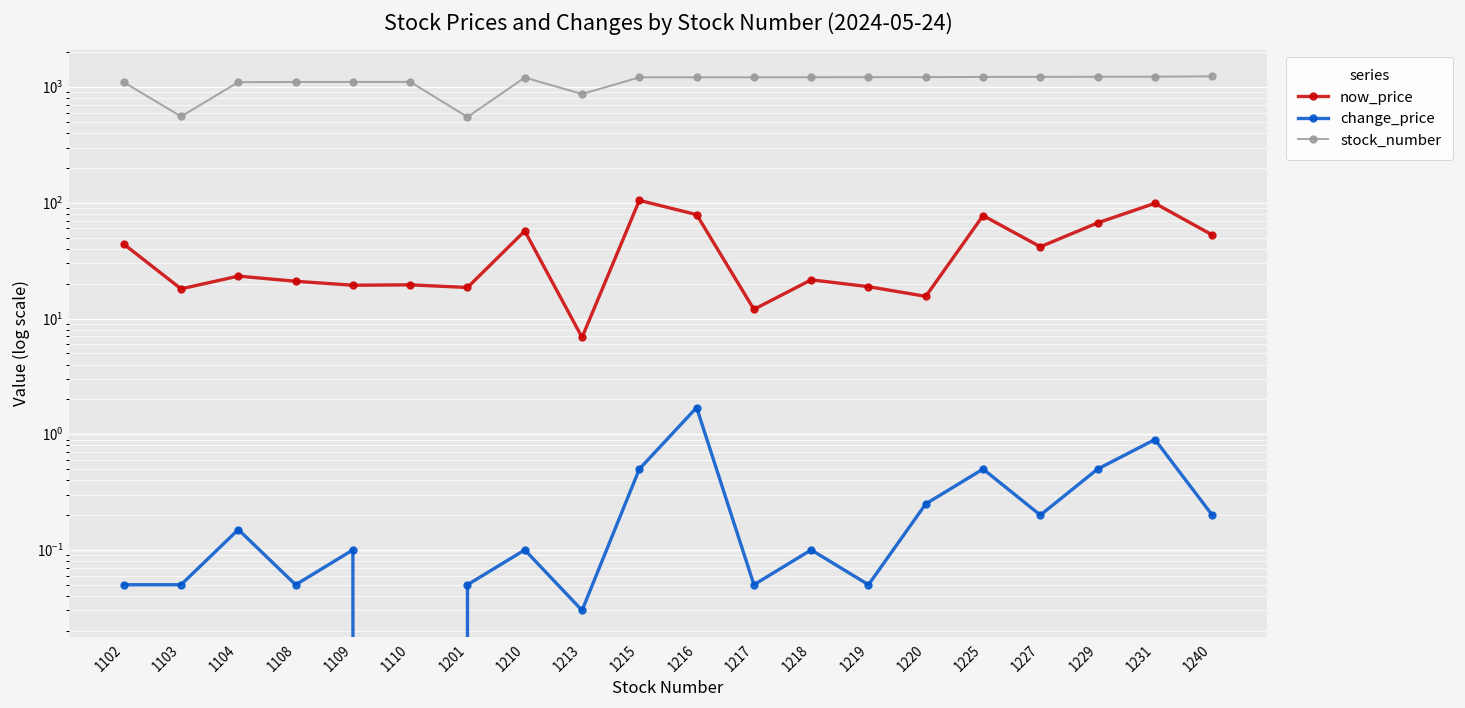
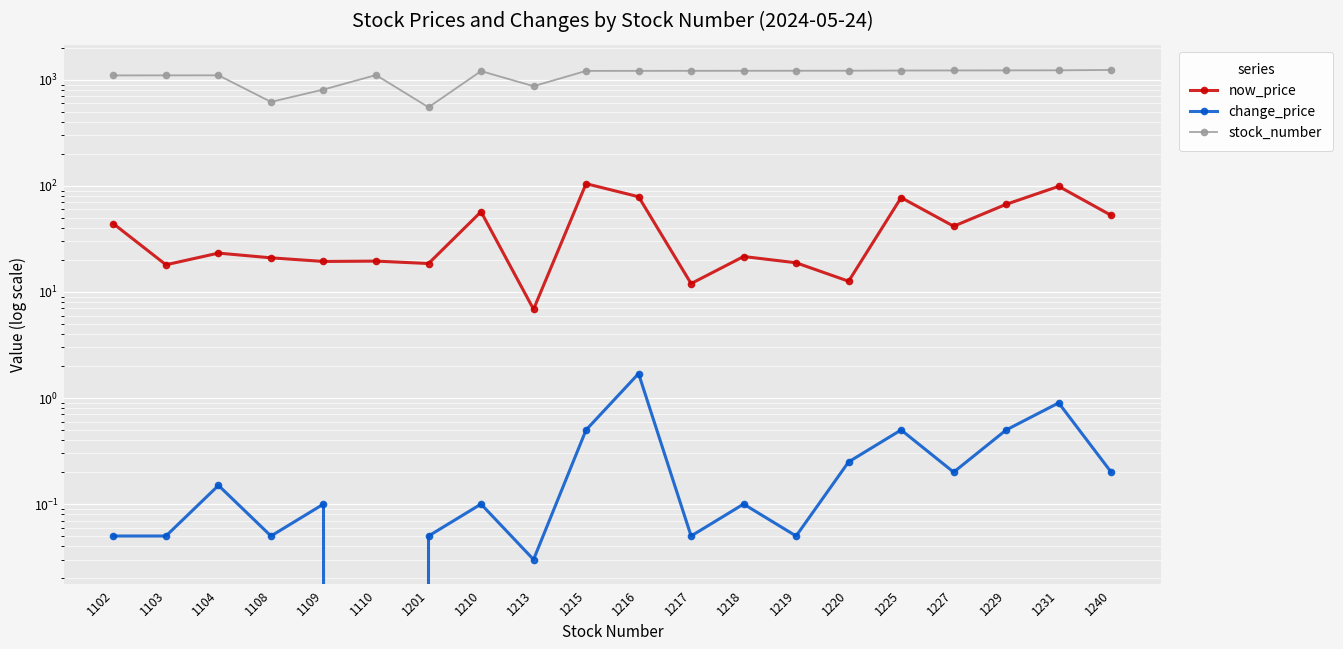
stock_number, 1103: 600 -> 1100
stock_number, 1108: 1100 -> 600
stock_number, 1109: 1100 -> 800
now_price, 1220: 16 -> 13
